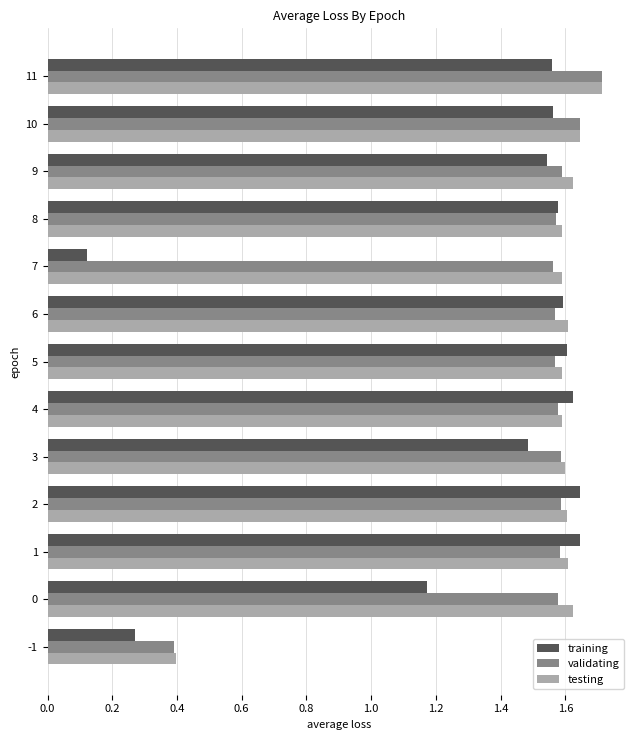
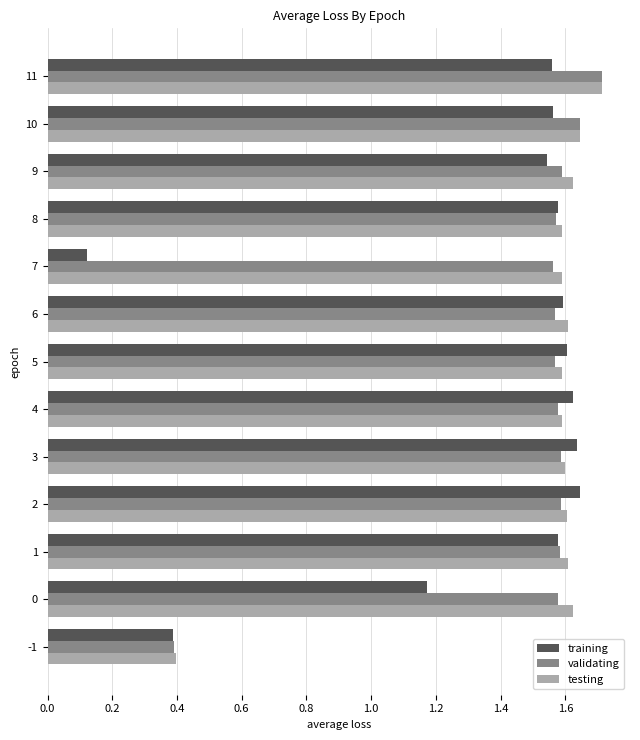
training, 3: 1.48 -> 1.64
training, 1: 1.65 -> 1.58
training, -1: 0.27 -> 0.39
